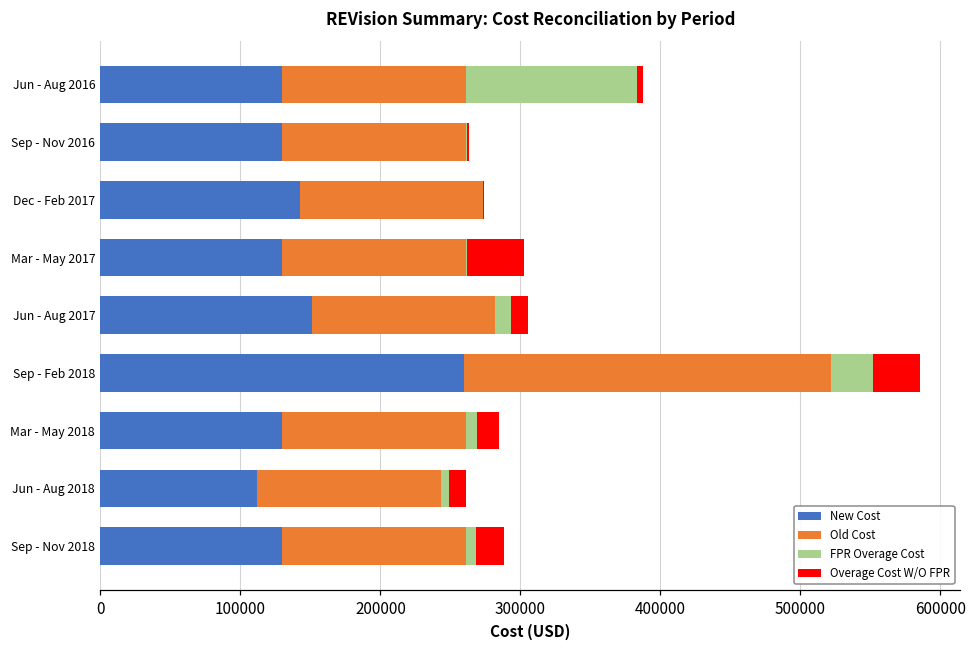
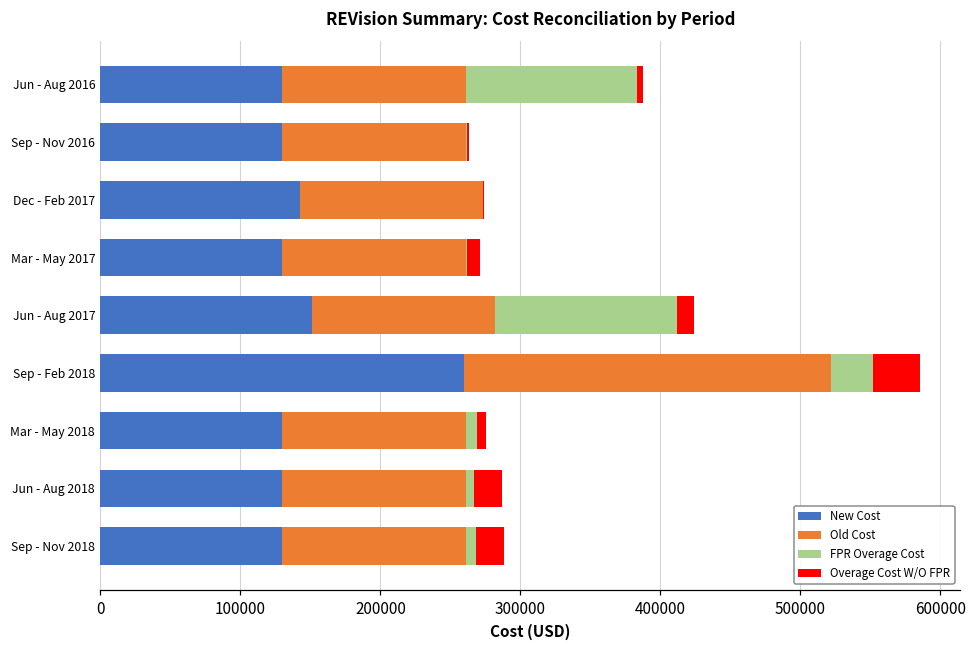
Overage Cost W/O FPR, Mar - May 2017: 41000 -> 10000
FPR Overage Cost, Jun - Aug 2017: 11000 -> 130000
Overage Cost W/O FPR, Mar - May 2018: 16000 -> 6000
New Cost, Jun - Aug 2018: 112000 -> 130000
Overage Cost W/O FPR, Jun - Aug 2018: 12000 -> 20000
